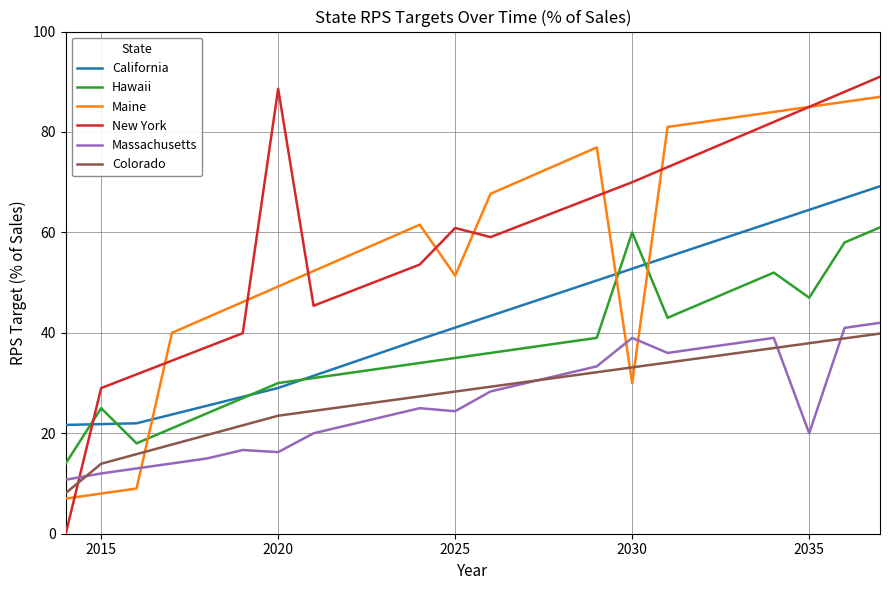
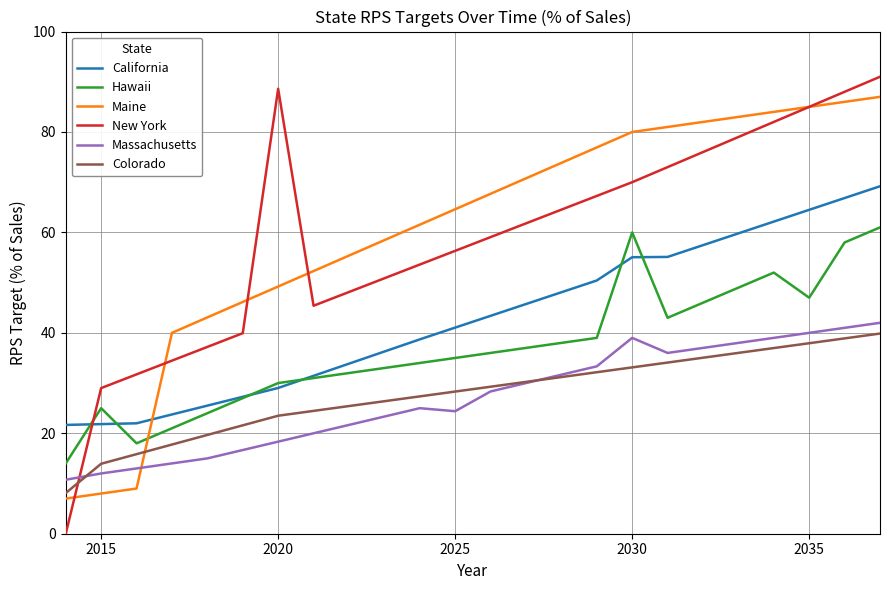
Massachusetts, 2020: 16 -> 18
Maine, 2025: 51 -> 65
New York, 2025: 61 -> 56
California, 2030: 53 -> 55
Maine, 2030: 30 -> 80
Massachusetts, 2035: 20 -> 40
